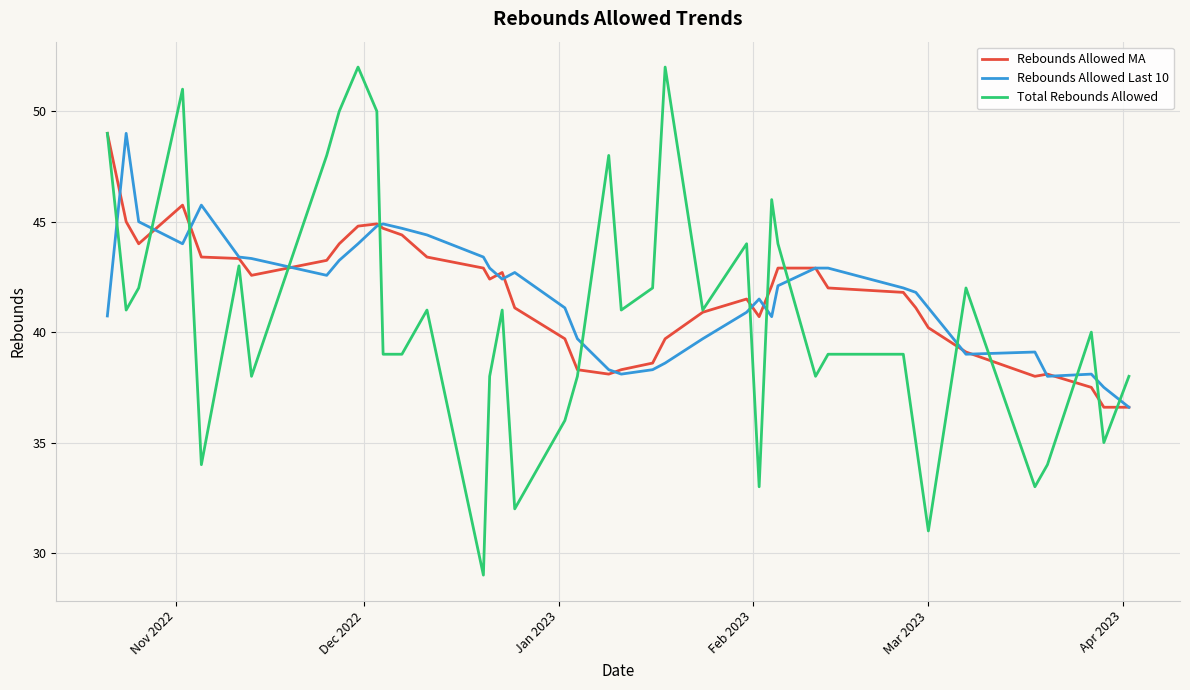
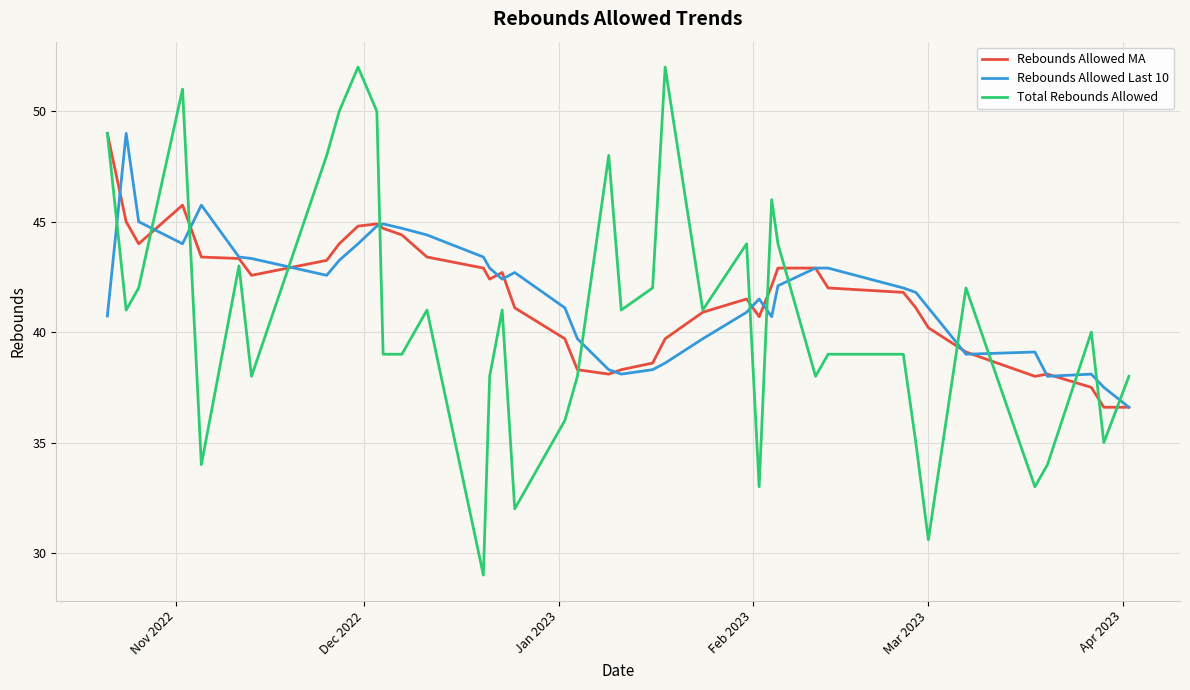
Total Rebounds Allowed, Mar 2023: 31.0 -> 30.6
